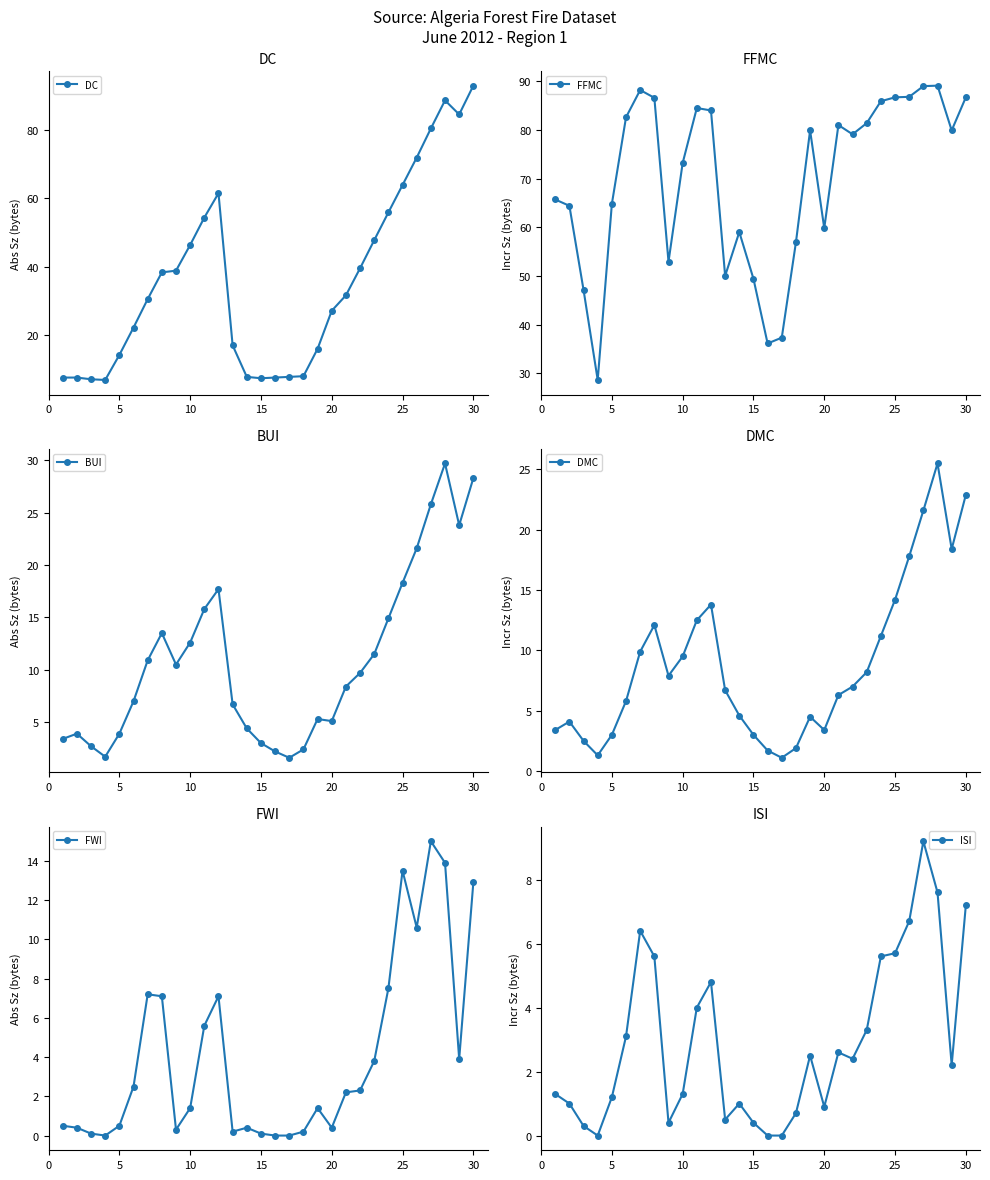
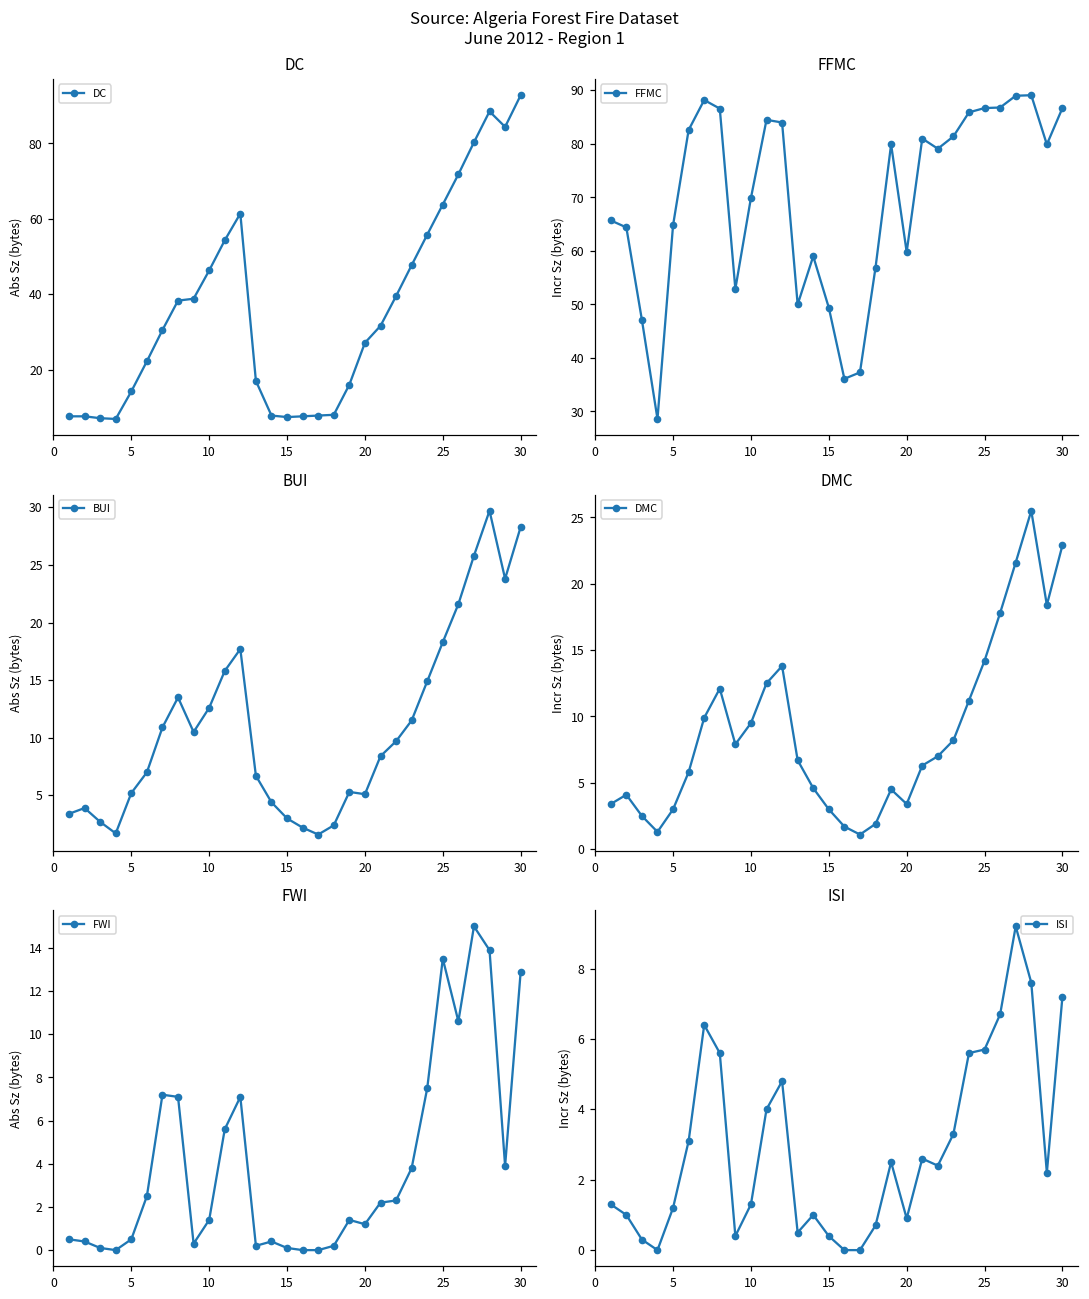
FFMC, 10: 73 -> 70
BUI, 5: 3.9 -> 5.2
FWI, 20: 0.4 -> 1.2
